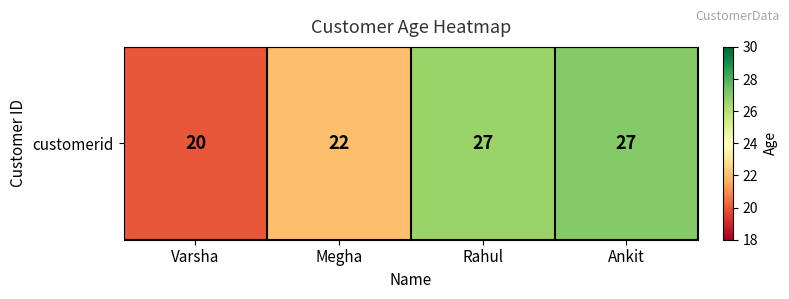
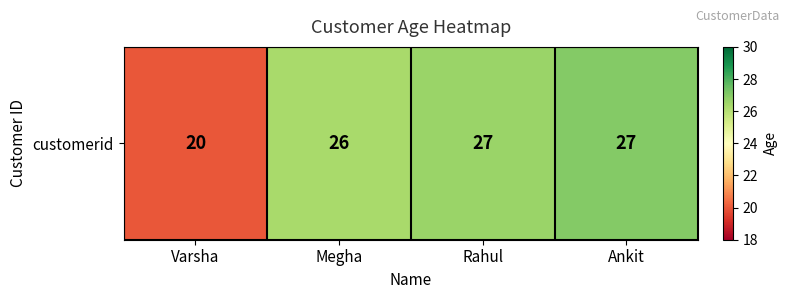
customerid, Megha: 22 -> 26
